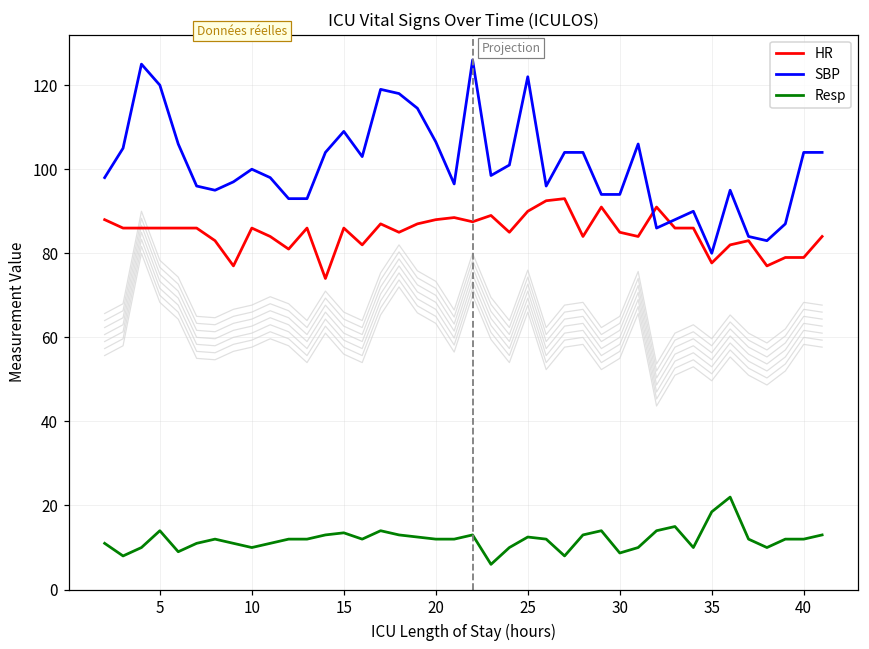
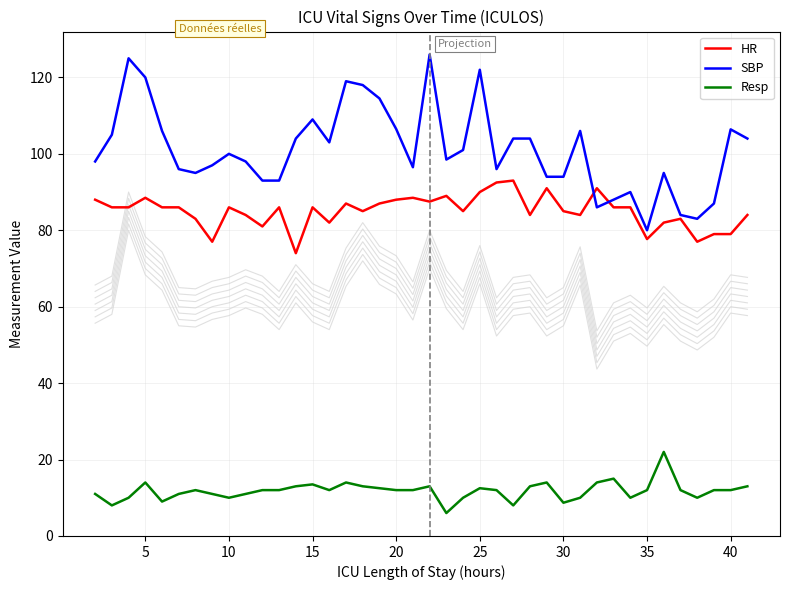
HR, 5: 86 -> 89
Resp, 35: 19 -> 12
SBP, 40: 104 -> 106
